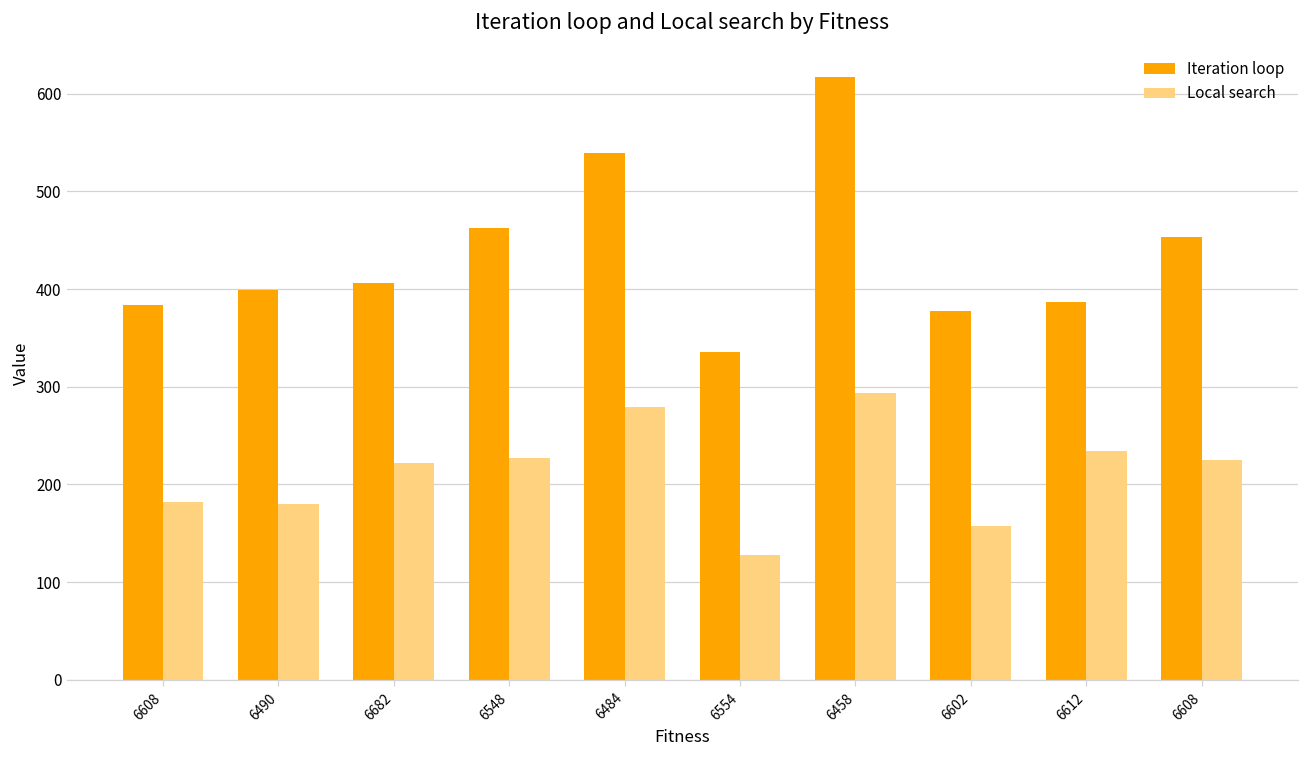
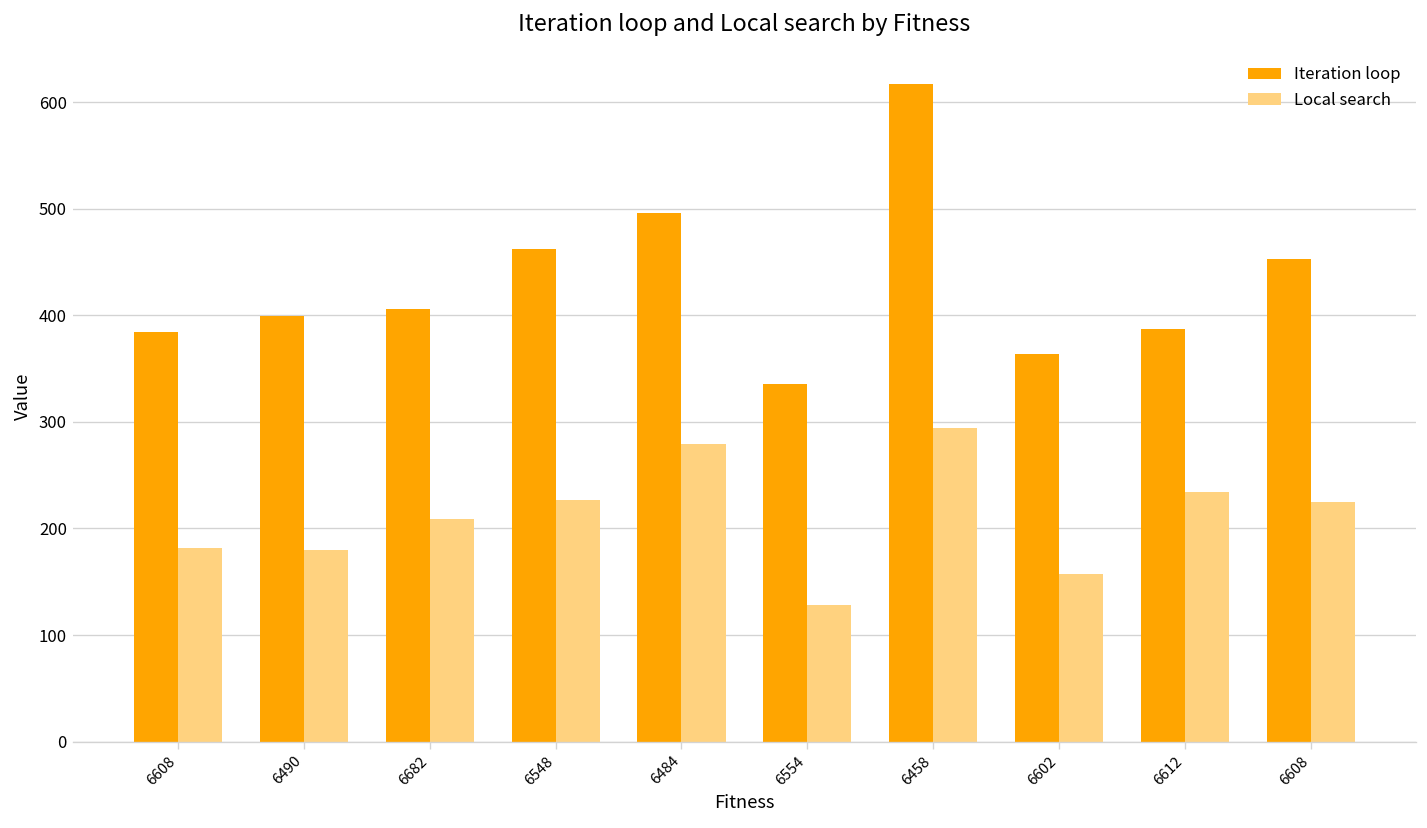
Local search, 6682: 220 -> 210
Iteration loop, 6484: 540 -> 500
Iteration loop, 6602: 380 -> 360
